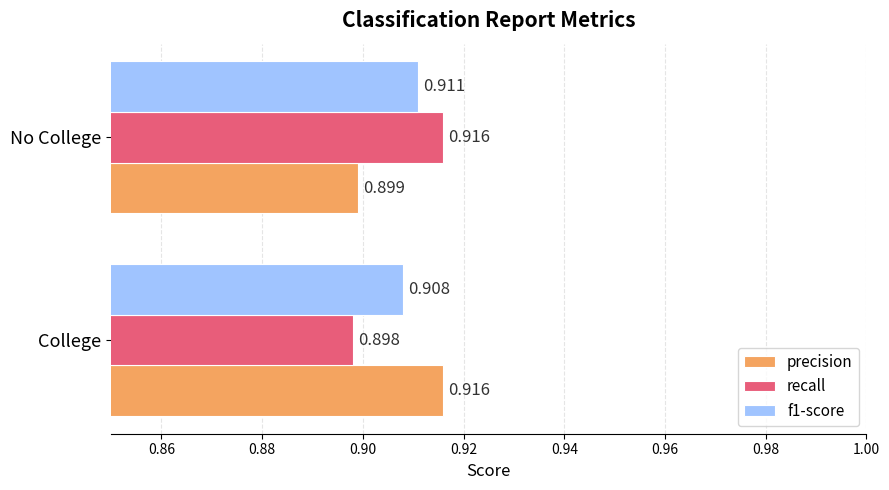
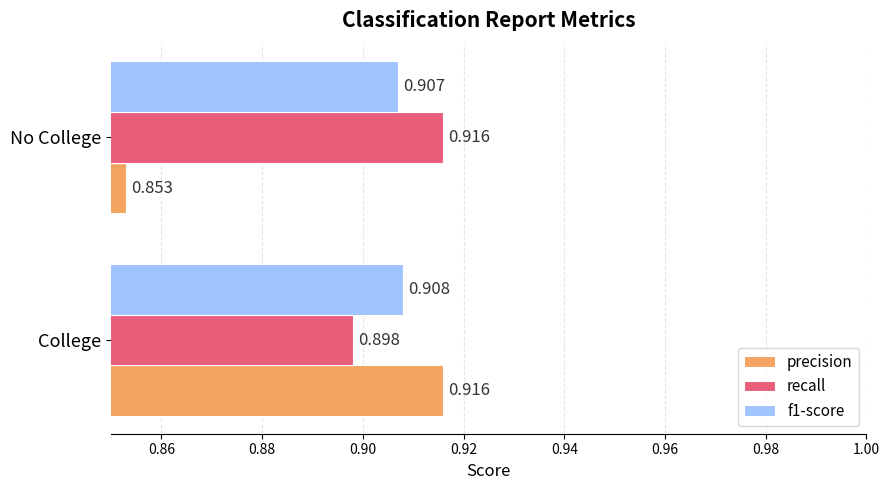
f1-score, No College: 0.911 -> 0.907
precision, No College: 0.899 -> 0.853
